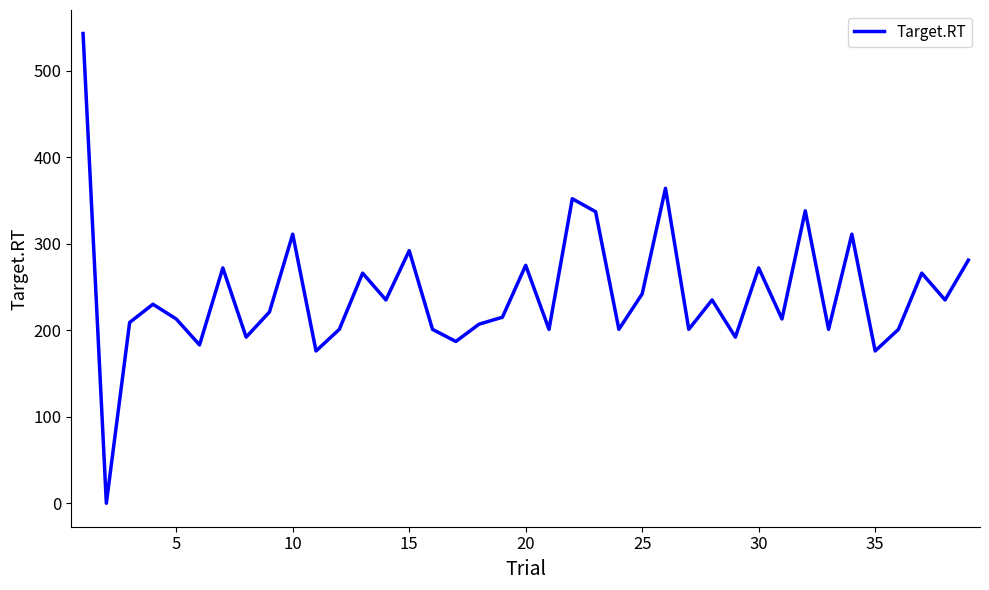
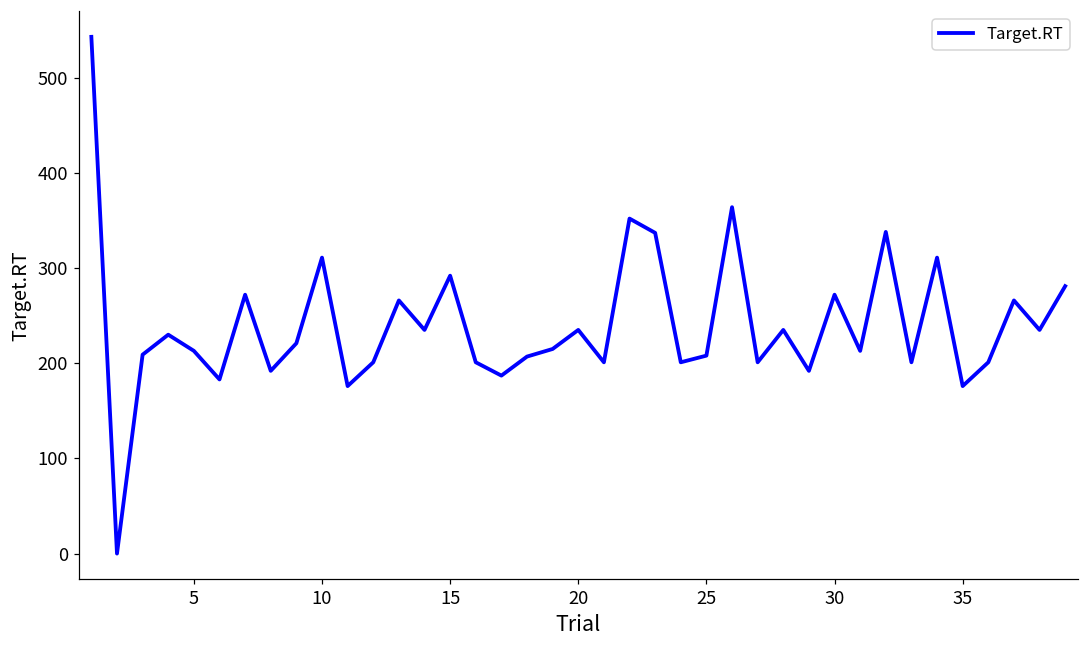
20: 280 -> 240
25: 240 -> 210
